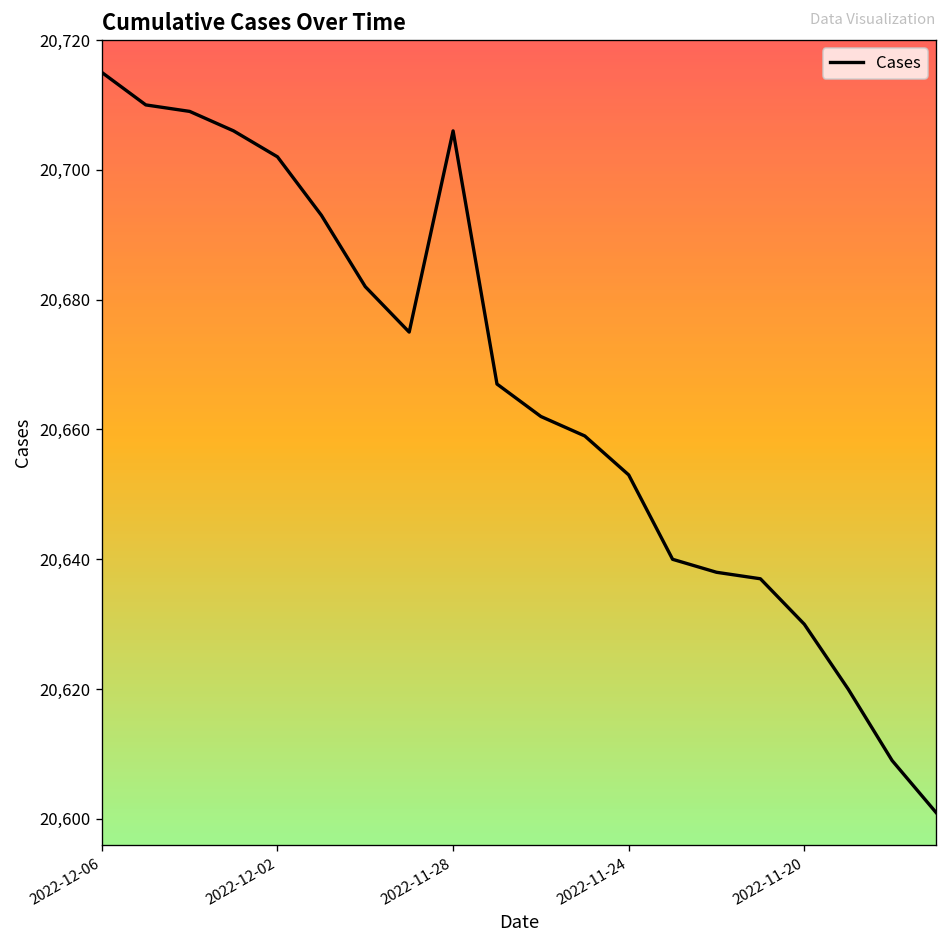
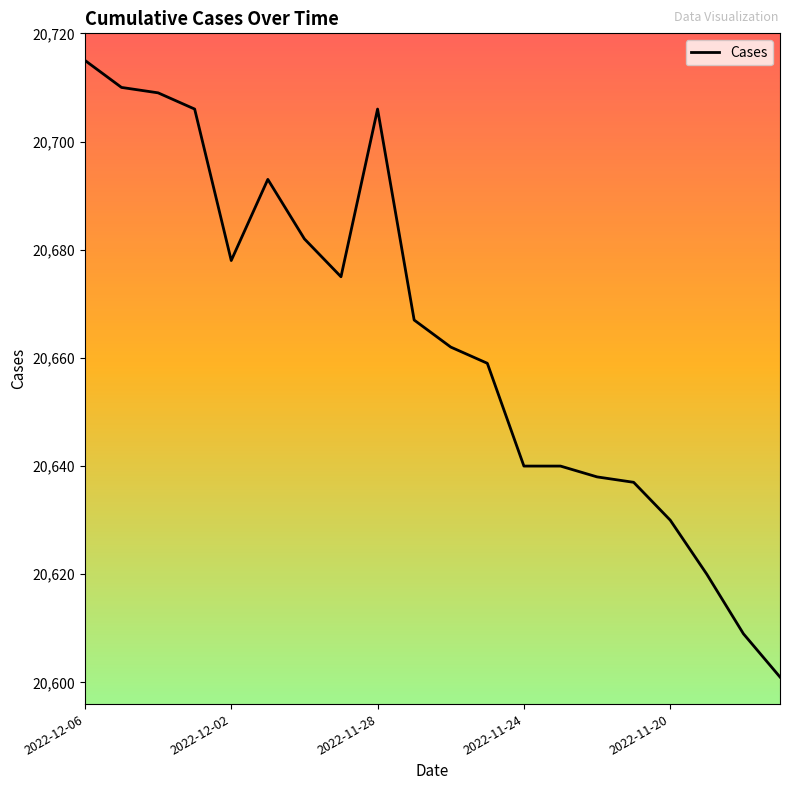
2022-12-02: 20,702 -> 20,678
2022-11-24: 20,653 -> 20,640
